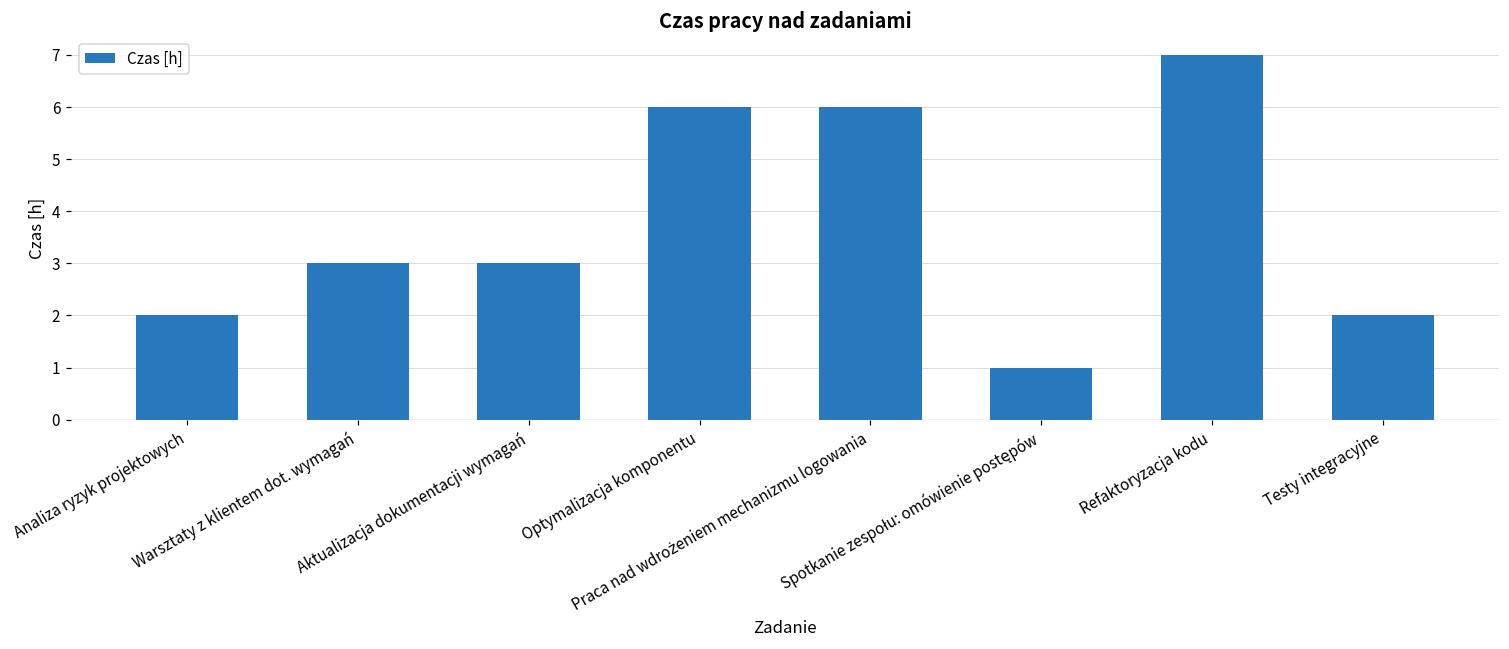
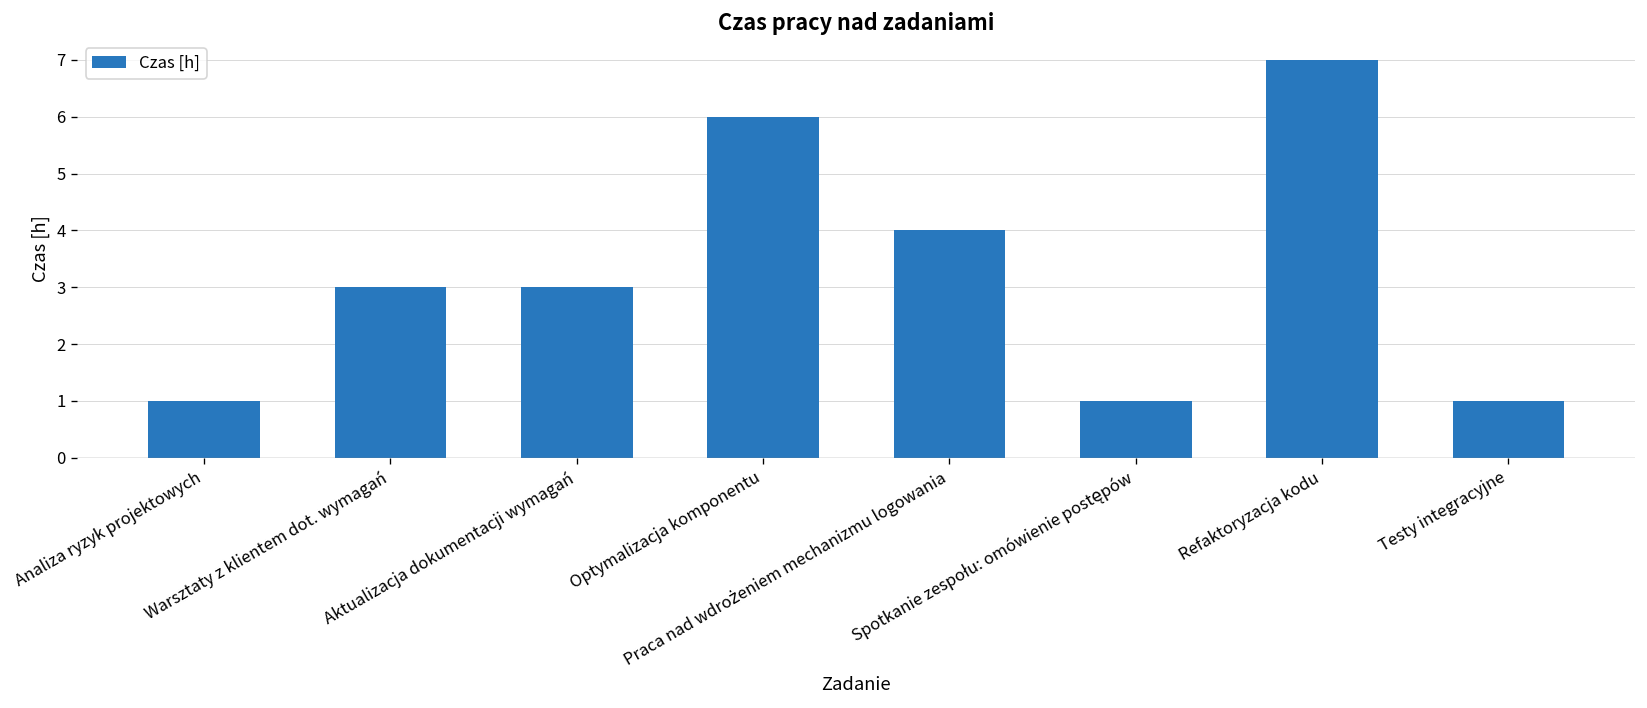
Analiza ryzyk projektowych: 2 -> 1
Praca nad wdrożeniem mechanizmu logowania: 6 -> 4
Testy integracyjne: 2 -> 1
